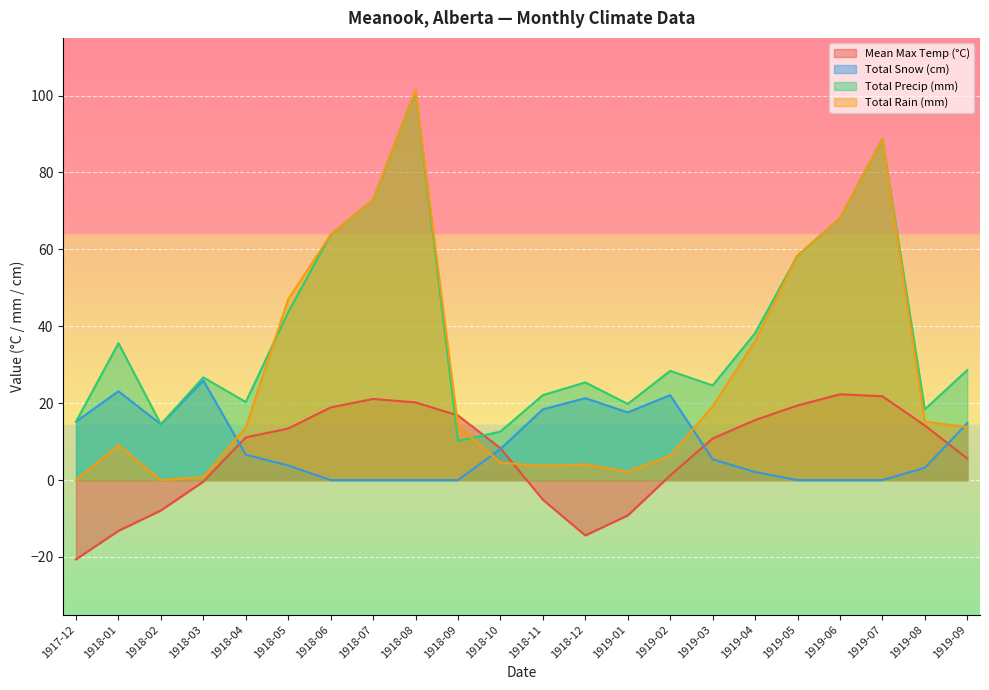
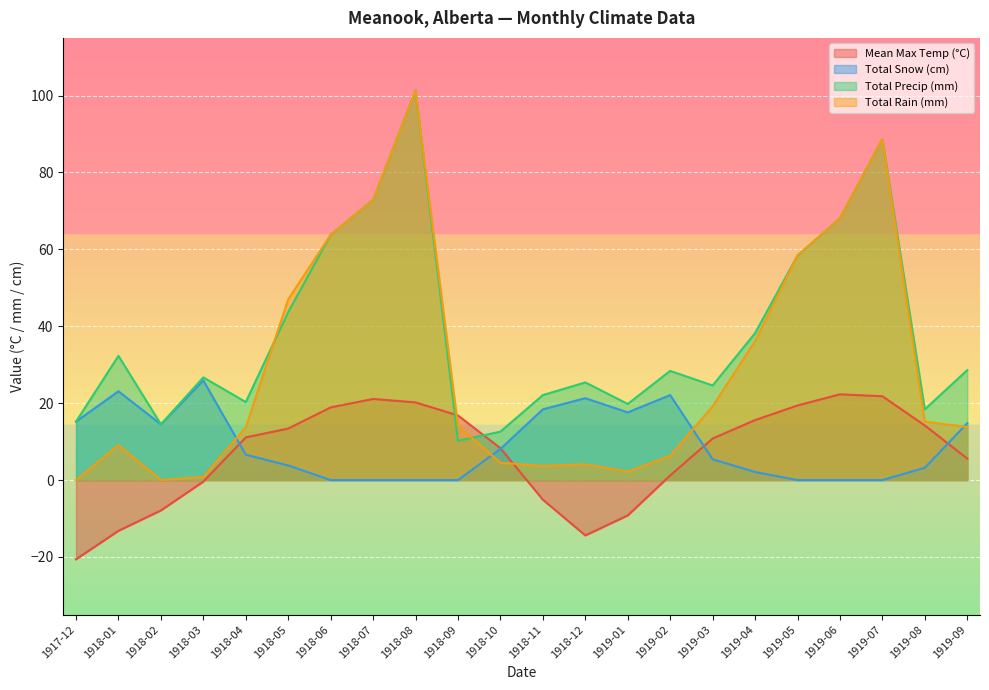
Total Precip (mm), 1918-01: 36 -> 32
